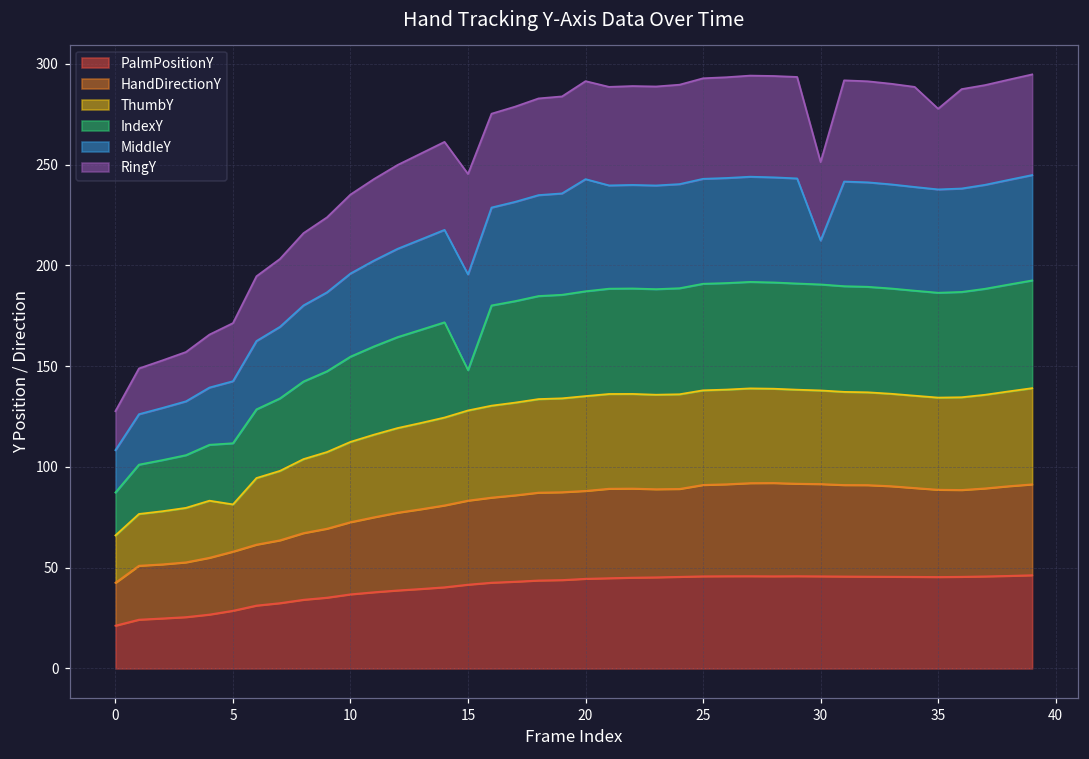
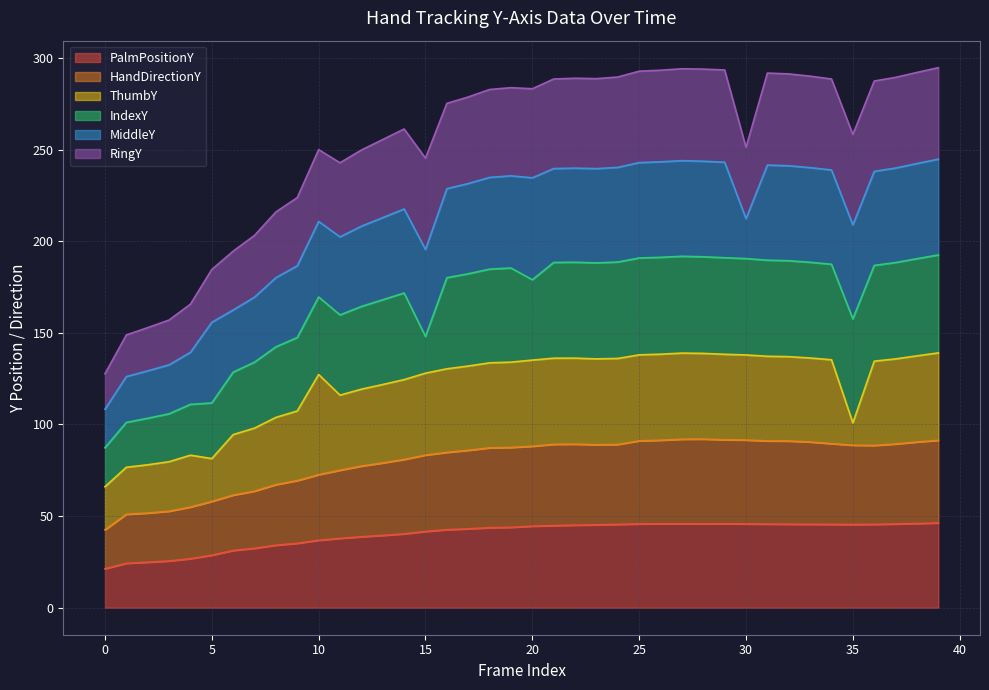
MiddleY, 5: 31 -> 44
ThumbY, 10: 40 -> 55
IndexY, 20: 52 -> 44
ThumbY, 35: 46 -> 12
IndexY, 35: 52 -> 57
RingY, 35: 40 -> 49
